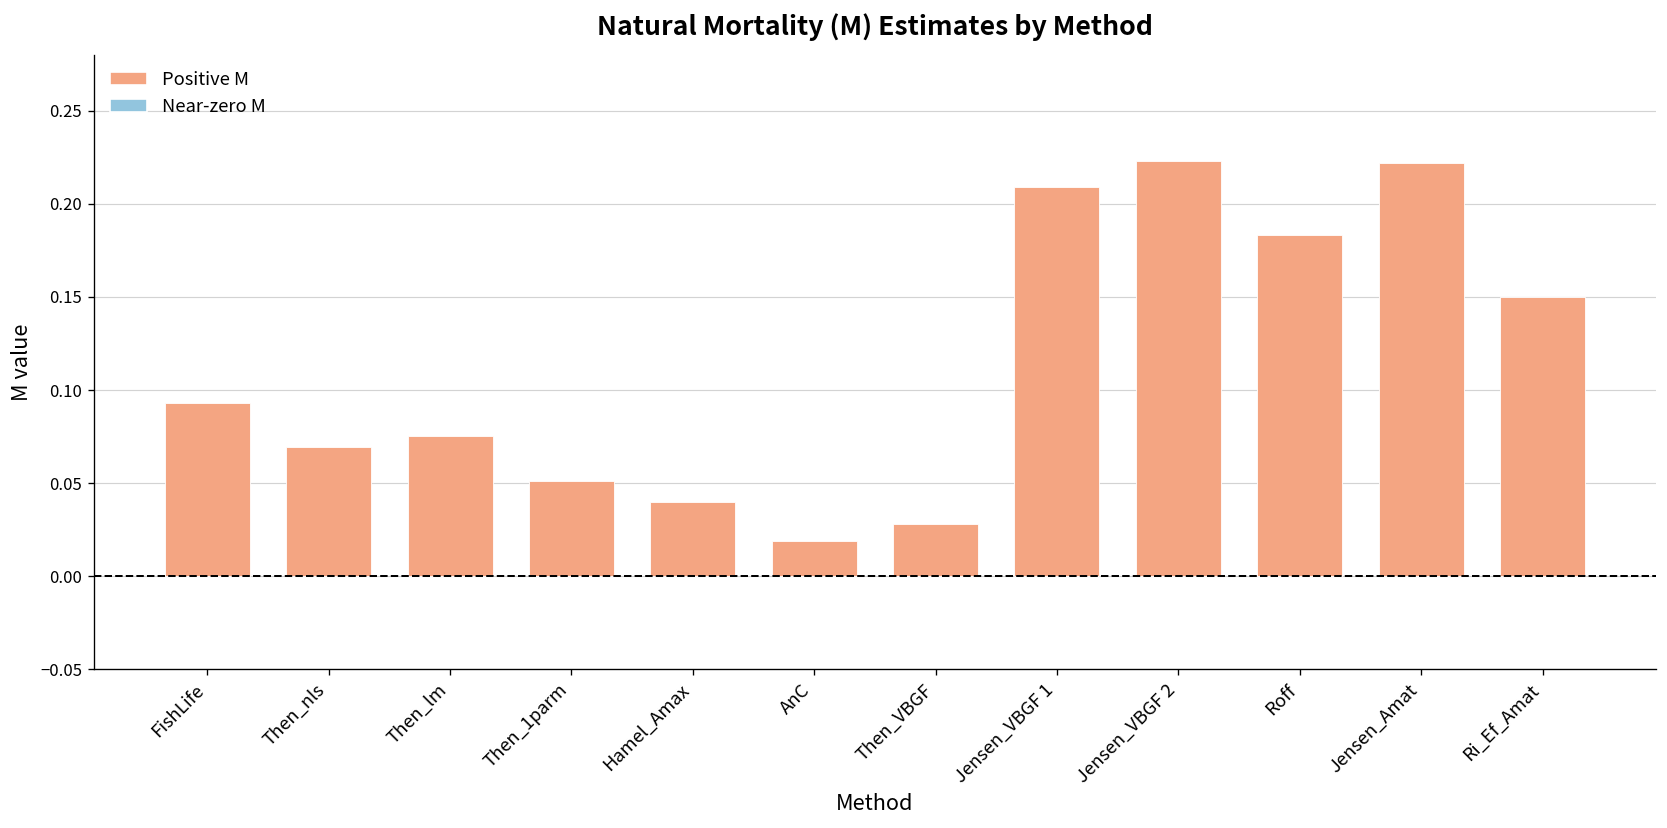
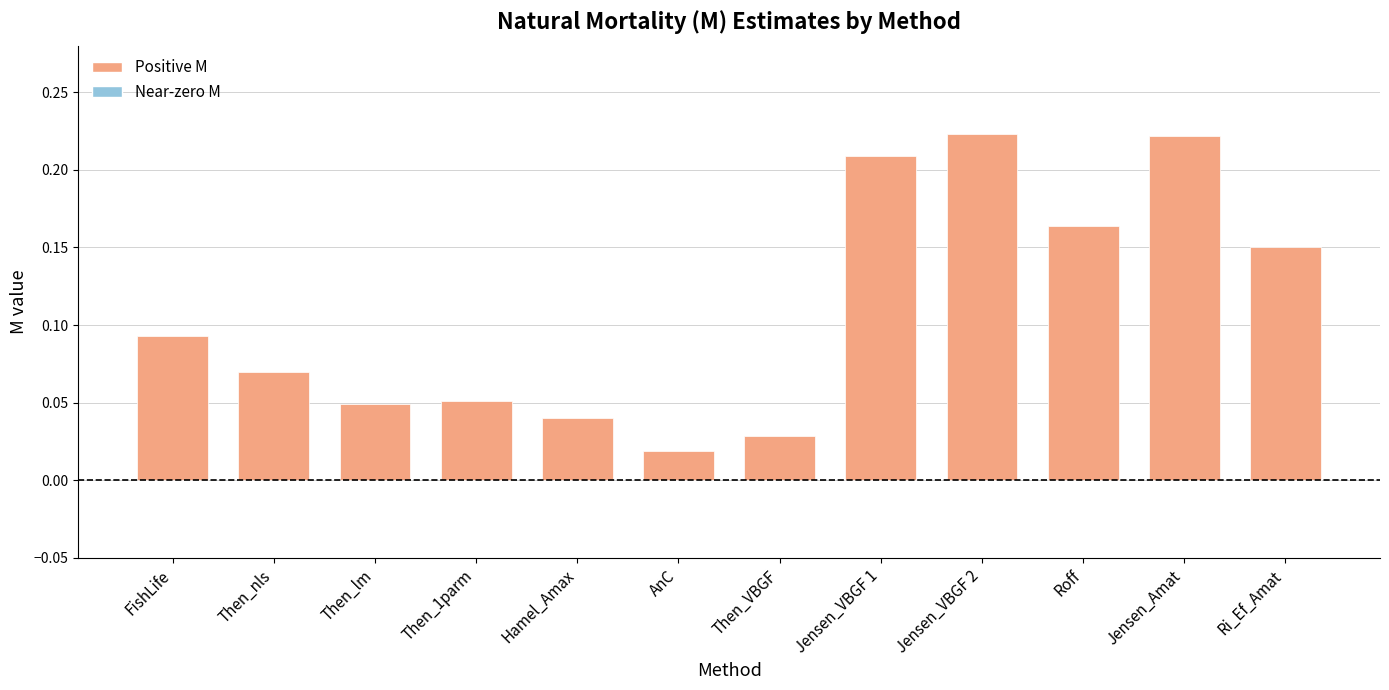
Then_lm: 0.076 -> 0.049
Roff: 0.183 -> 0.164
